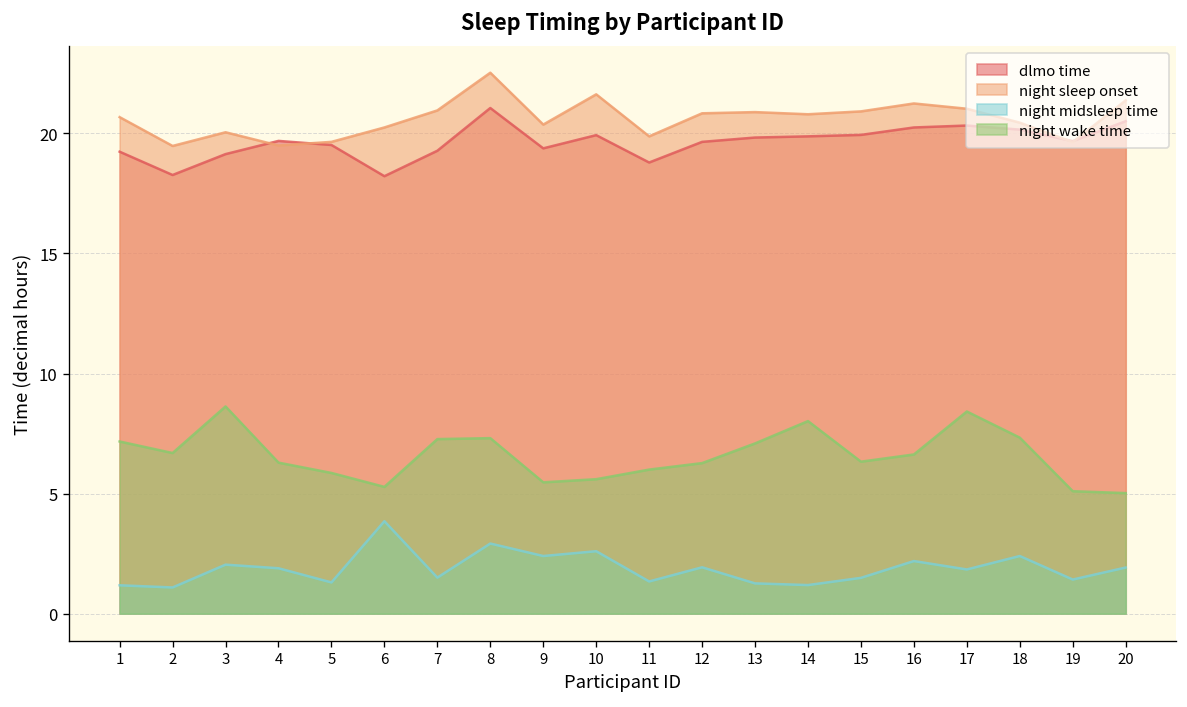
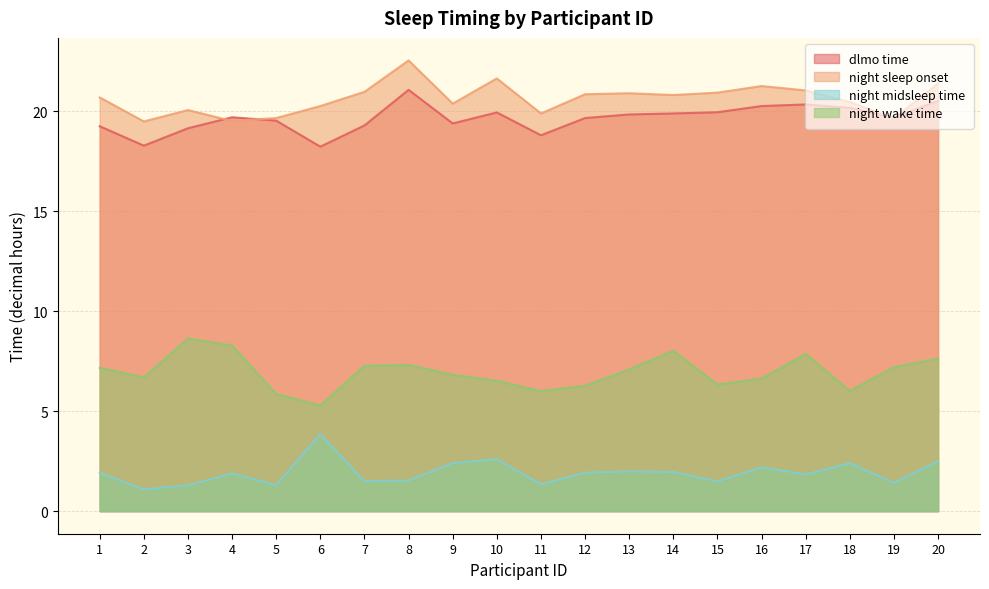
night midsleep time, 1: 1.2 -> 1.9
night midsleep time, 3: 2.0 -> 1.3
night wake time, 4: 6.3 -> 8.3
night midsleep time, 8: 2.9 -> 1.5
night wake time, 9: 5.5 -> 6.8
night wake time, 10: 5.6 -> 6.5
night midsleep time, 13: 1.3 -> 2.0
night midsleep time, 14: 1.2 -> 2.0
night wake time, 17: 8.4 -> 7.9
night wake time, 18: 7.3 -> 6.0
night wake time, 19: 5.1 -> 7.2
night midsleep time, 20: 1.9 -> 2.5
night wake time, 20: 5.0 -> 7.6
